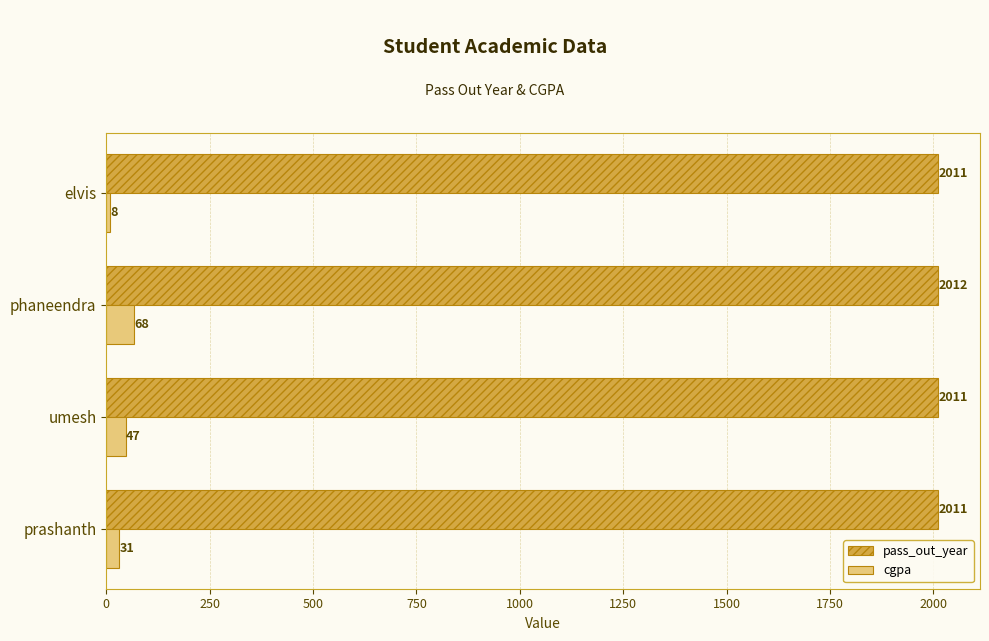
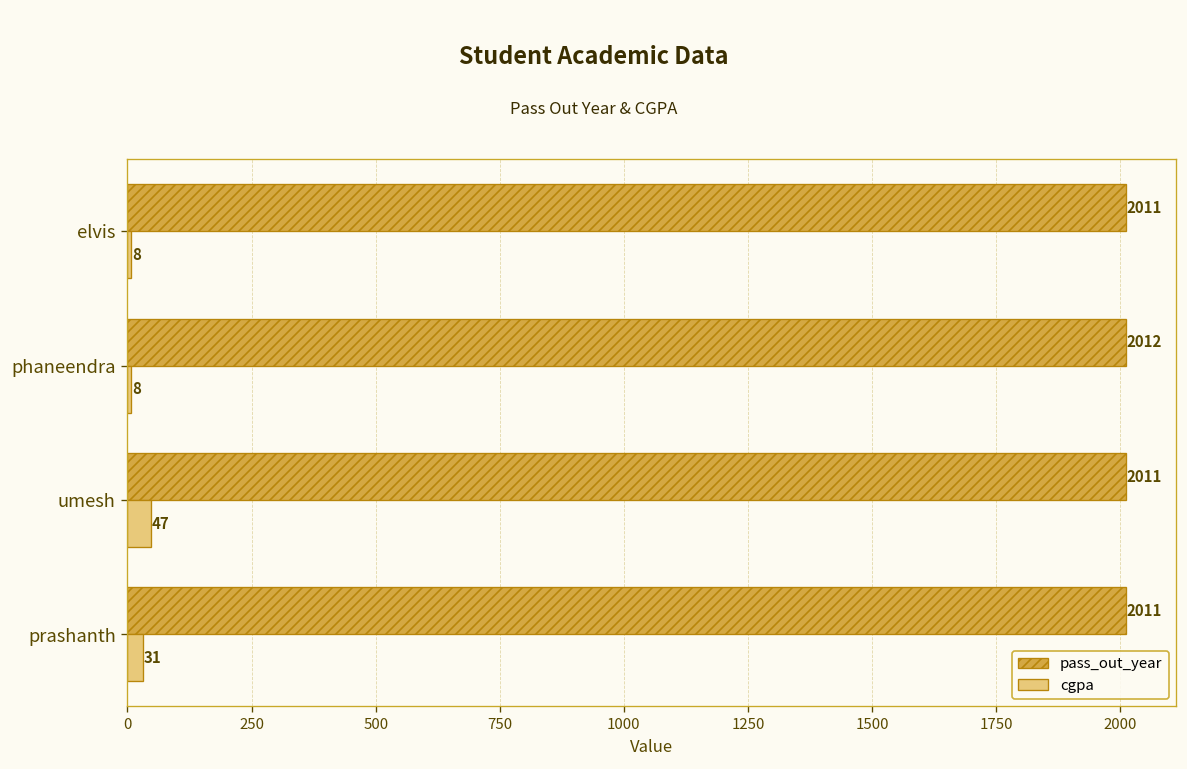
cgpa, phaneendra: 68 -> 8
